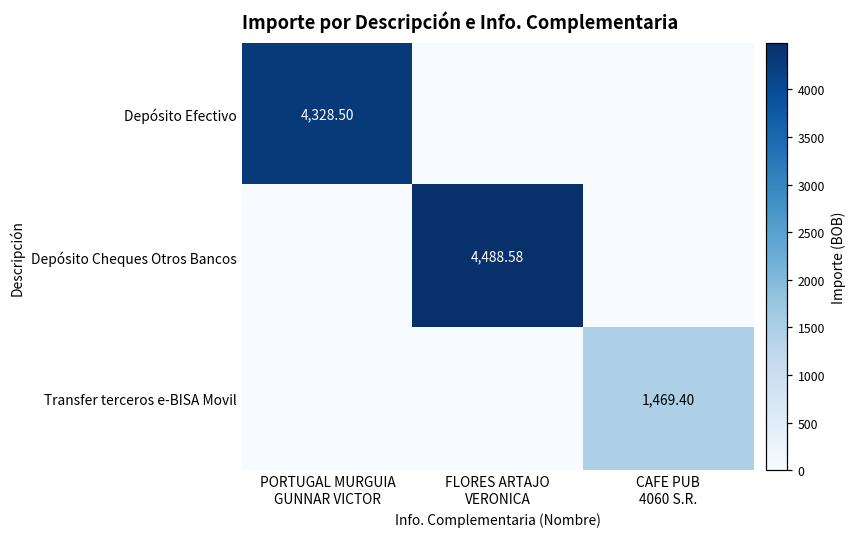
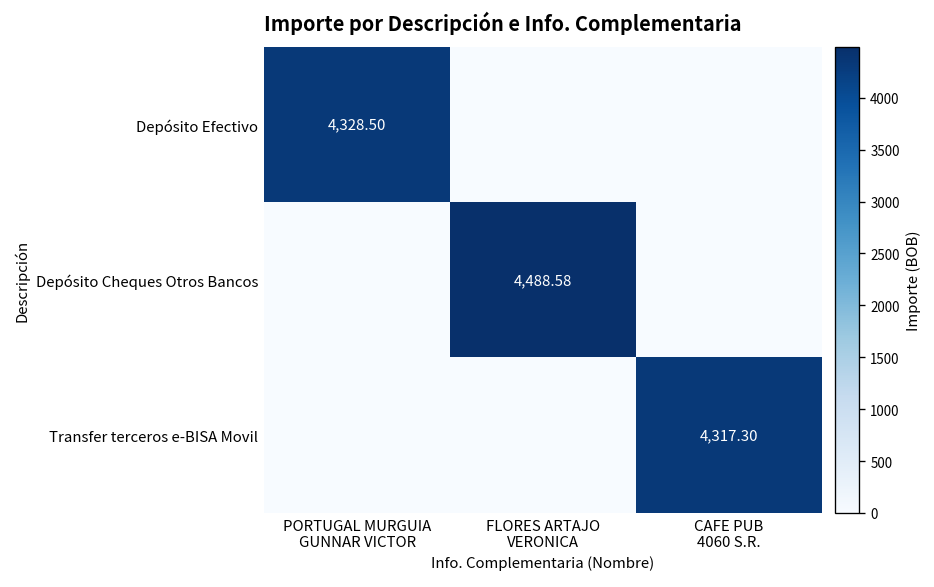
Transfer terceros e-BISA Movil, CAFE PUB 4060 S.R.: 1,469.40 -> 4,317.30
